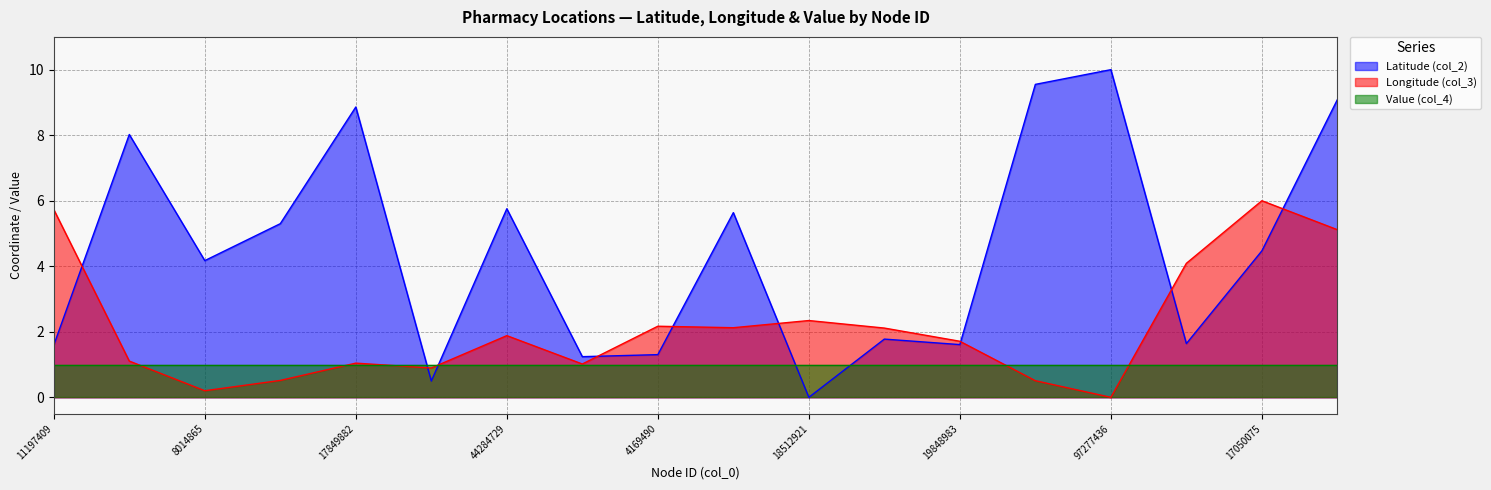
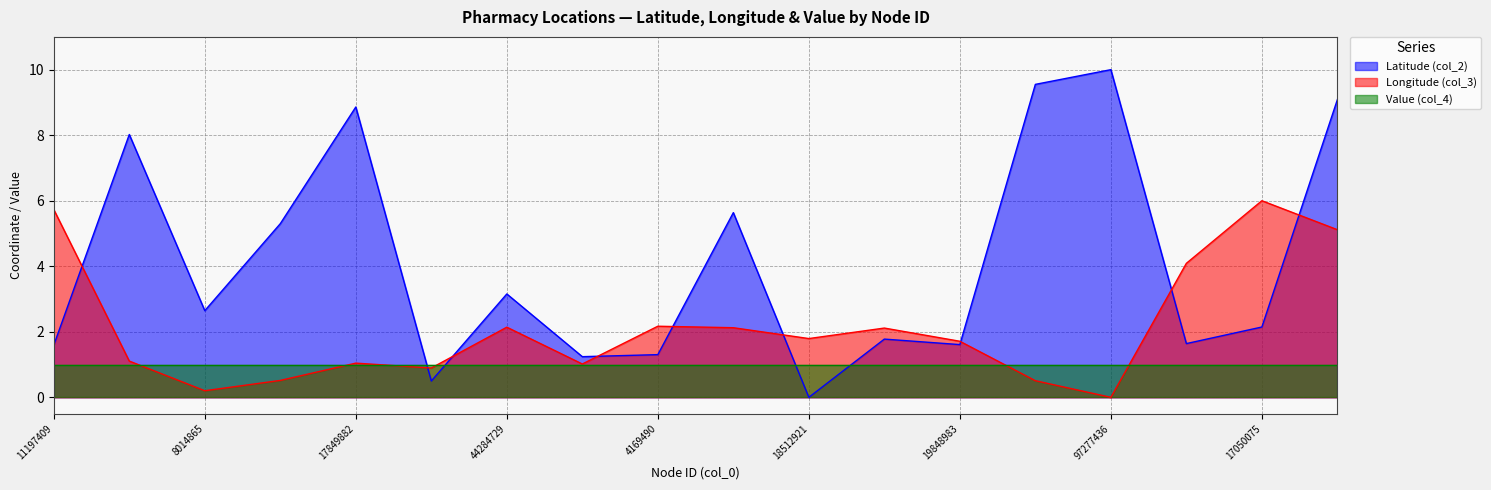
Latitude (col_2), 8014865: 4.2 -> 2.6
Latitude (col_2), 44284729: 5.8 -> 3.2
Longitude (col_3), 44284729: 1.9 -> 2.1
Longitude (col_3), 18512921: 2.3 -> 1.8
Latitude (col_2), 17050075: 4.5 -> 2.1
